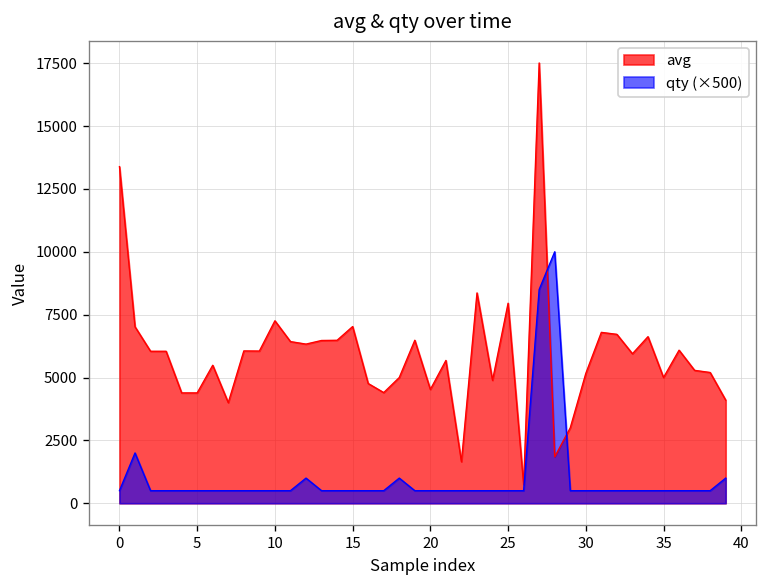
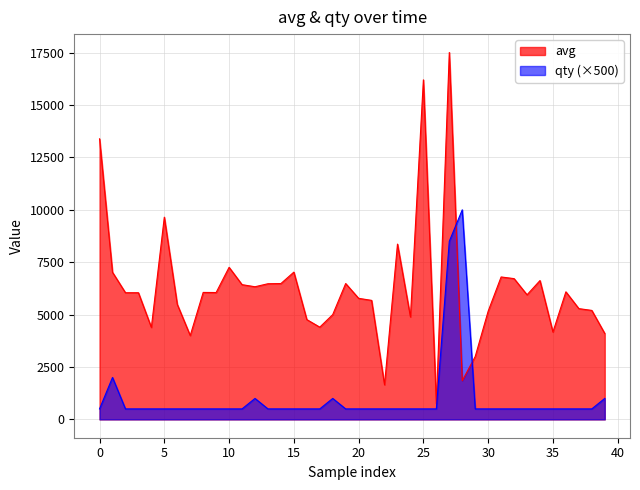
avg, 5: 4400 -> 9600
avg, 20: 4500 -> 5800
avg, 25: 8000 -> 16200
avg, 35: 5000 -> 4200
